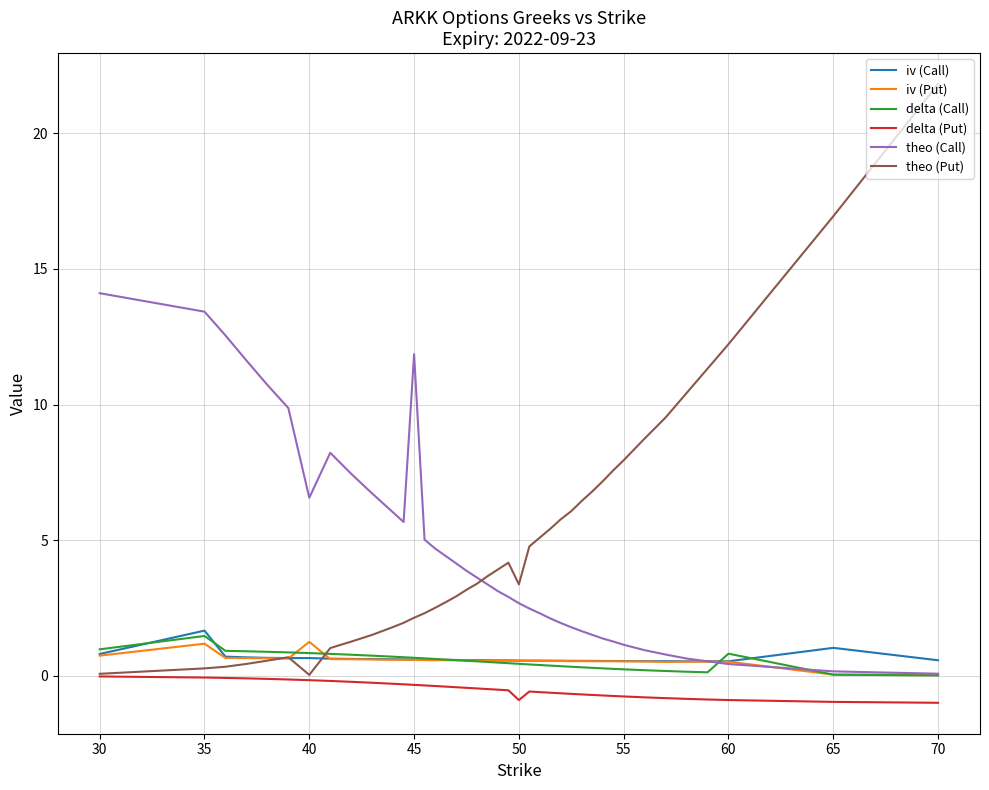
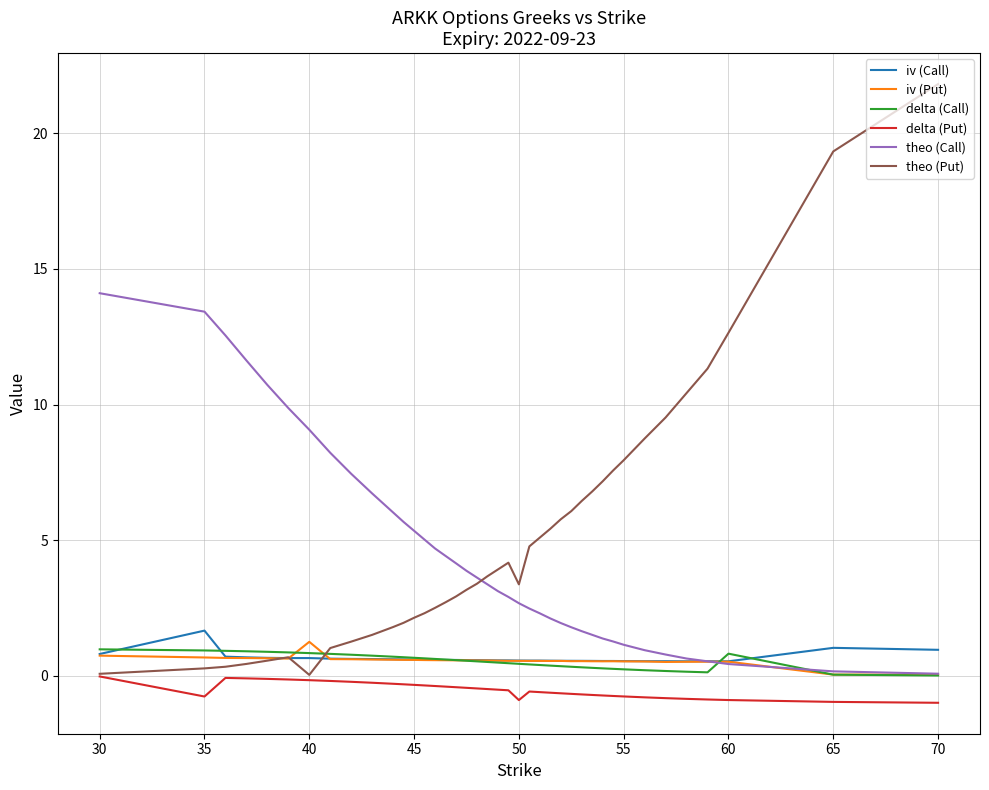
iv (Put), 35: 1.2 -> 0.7
delta (Call), 35: 1.5 -> 0.9
delta (Put), 35: -0.1 -> -0.8
theo (Call), 40: 6.6 -> 9.1
theo (Call), 45: 11.9 -> 5.3
theo (Put), 60: 12.2 -> 12.6
theo (Put), 65: 16.9 -> 19.3
iv (Call), 70: 0.6 -> 1.0
